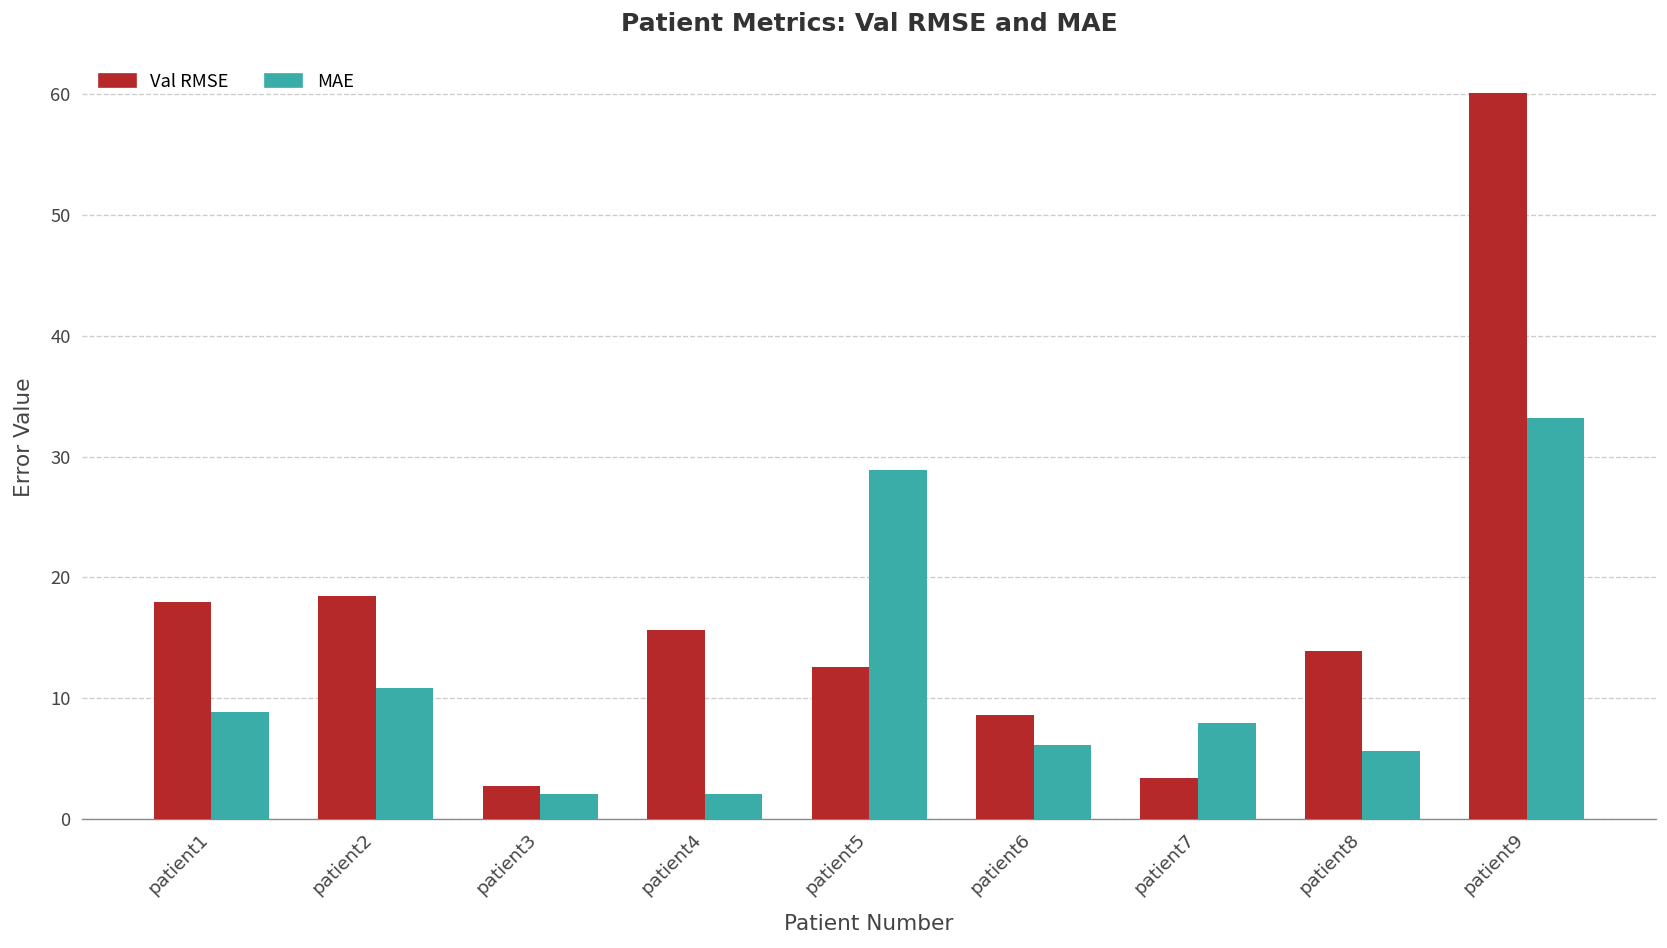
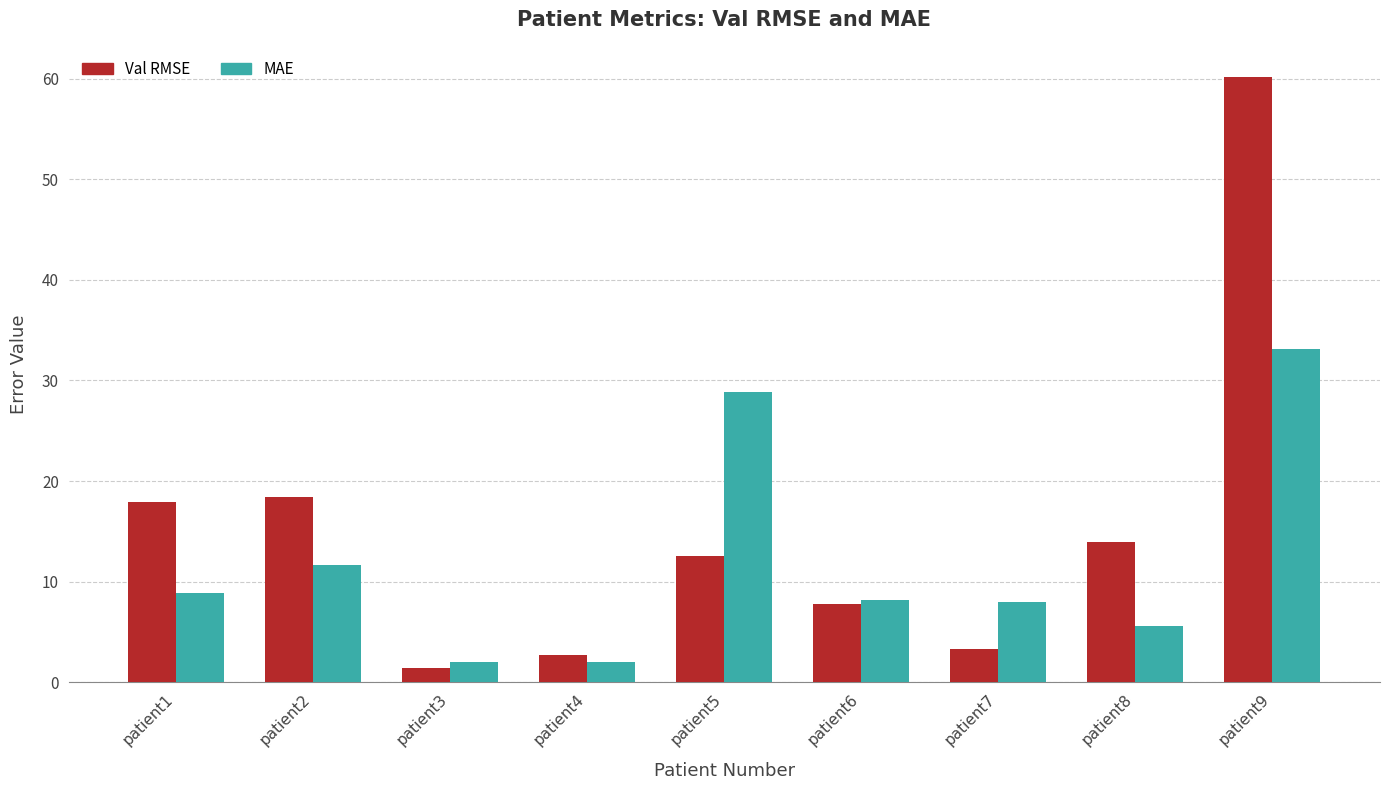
MAE, patient2: 10.8 -> 11.7
Val RMSE, patient3: 2.7 -> 1.4
Val RMSE, patient4: 15.7 -> 2.7
Val RMSE, patient6: 8.6 -> 7.8
MAE, patient6: 6.1 -> 8.2
